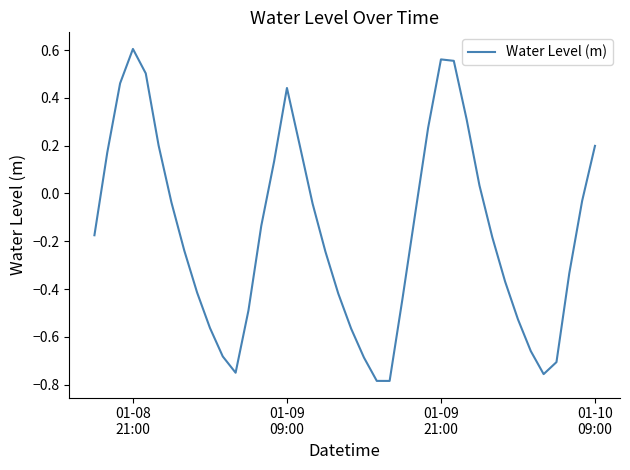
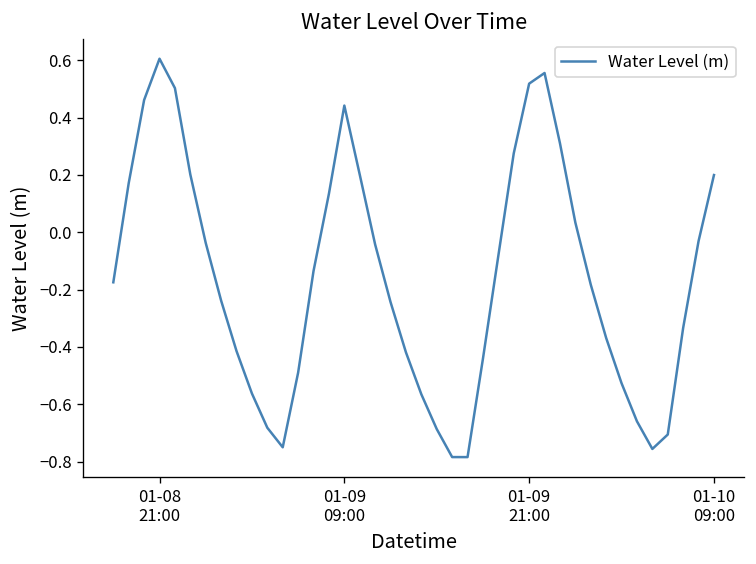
01-09 21:00: 0.56 -> 0.52
